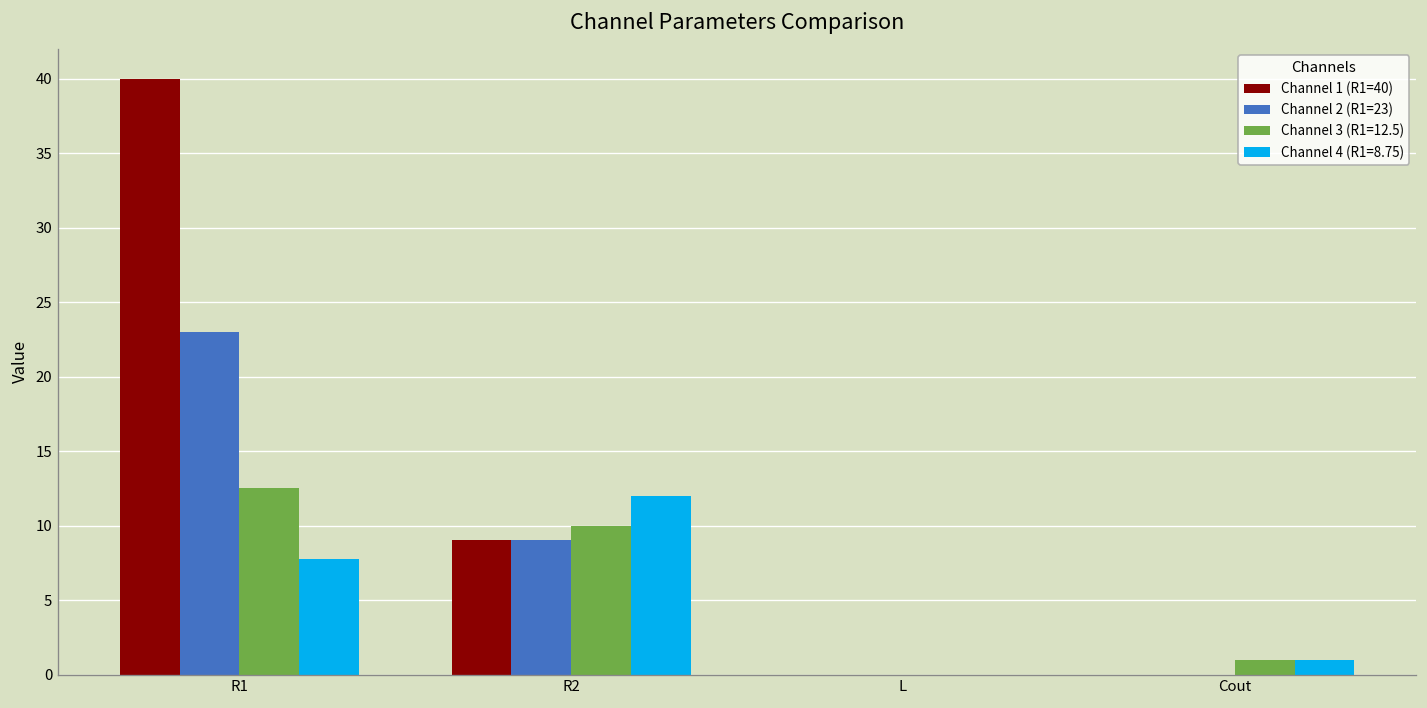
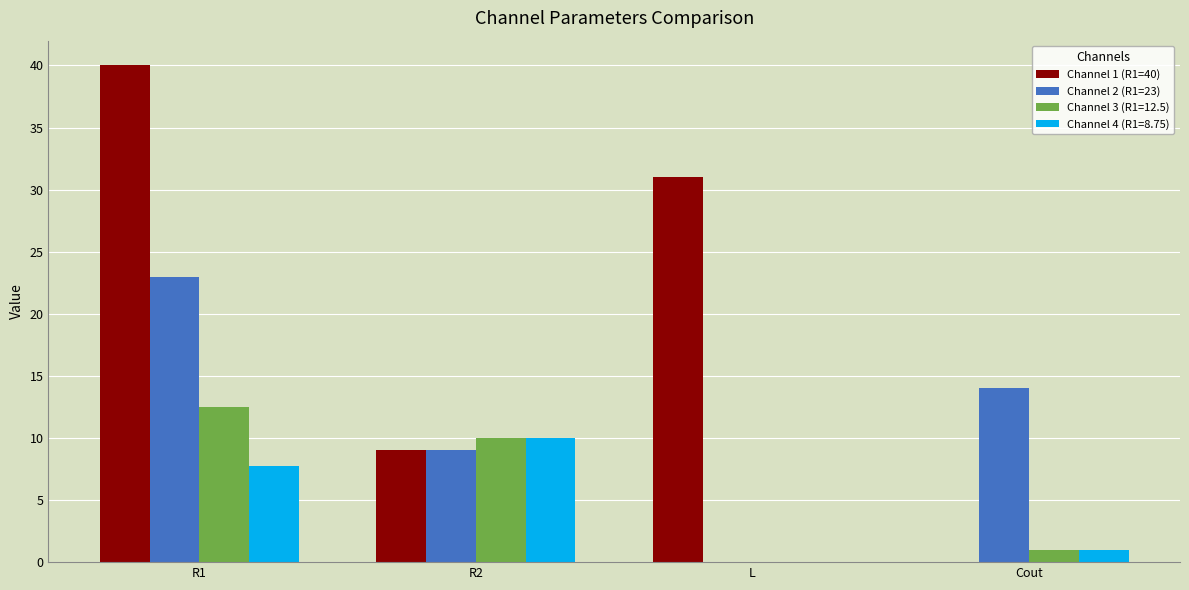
Channel 4 (R1=8.75), R2: 12 -> 10
Channel 1 (R1=40), L: 0 -> 31
Channel 2 (R1=23), Cout: 0 -> 14
